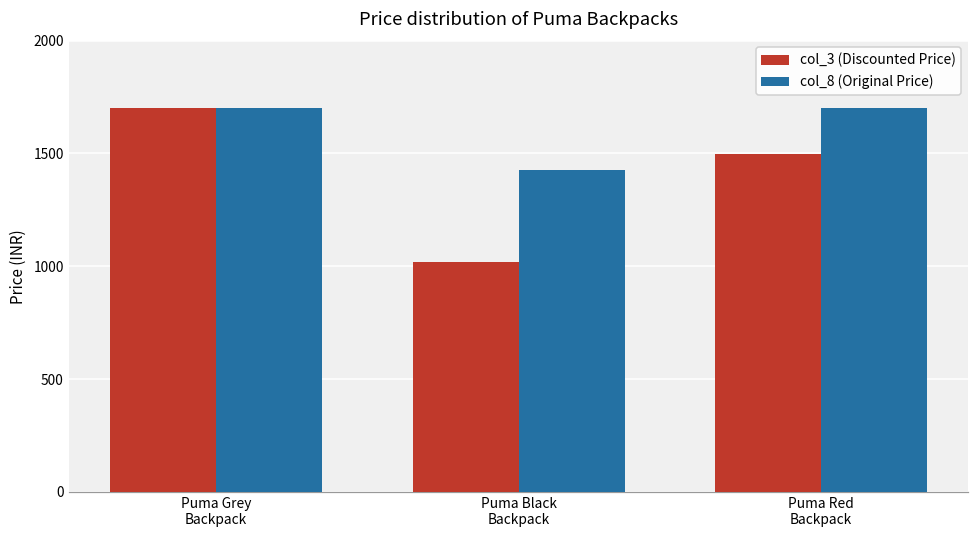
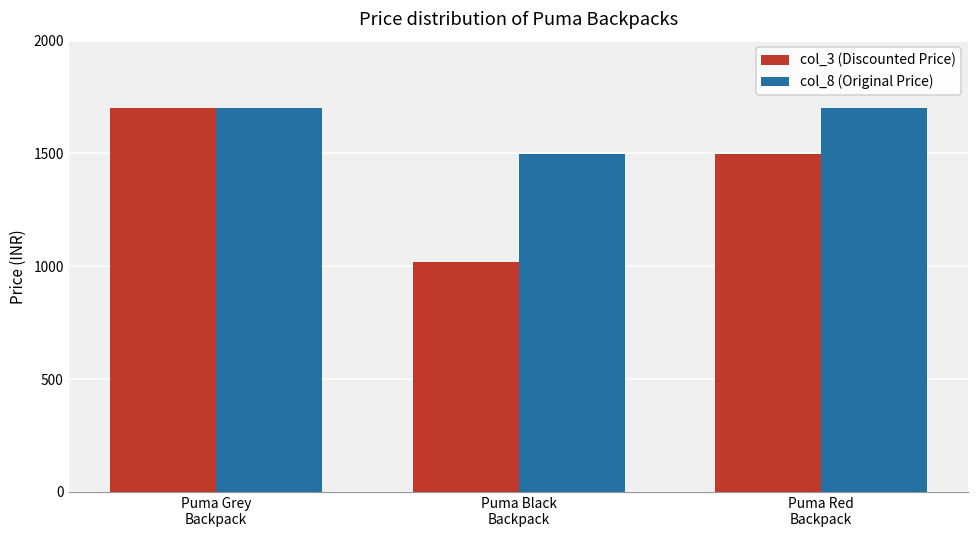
col_8 (Original Price), Puma Black Backpack: 1430 -> 1500
